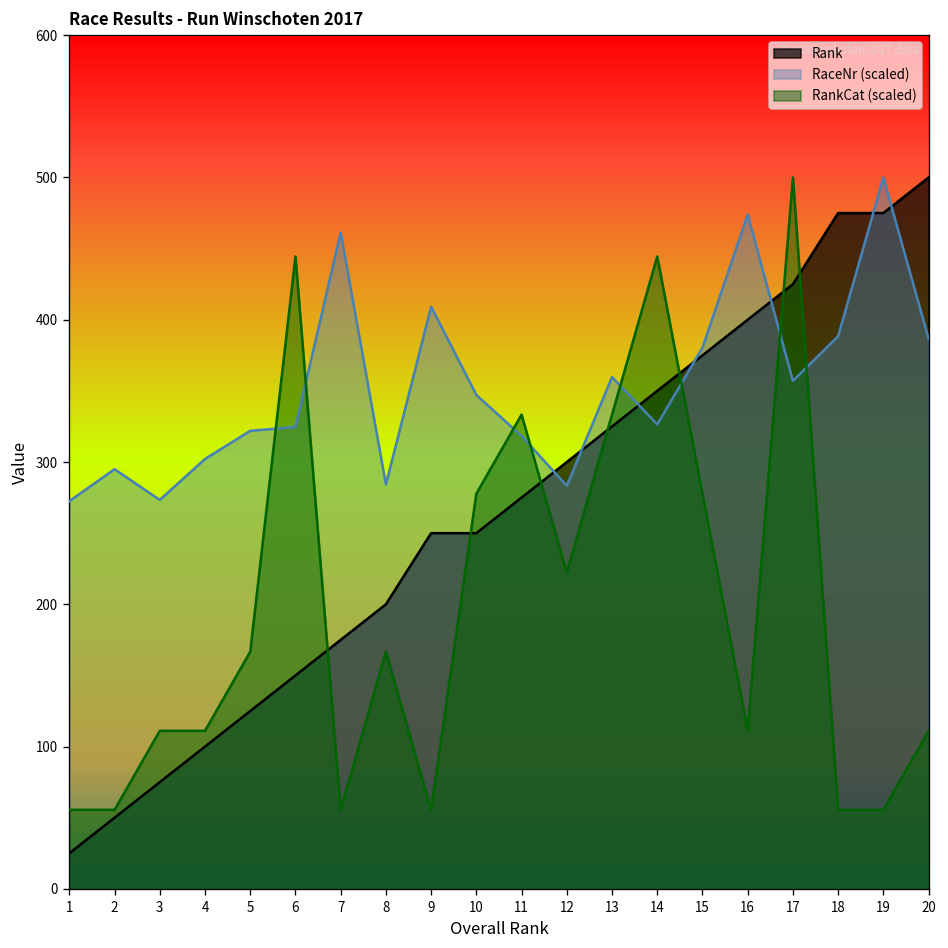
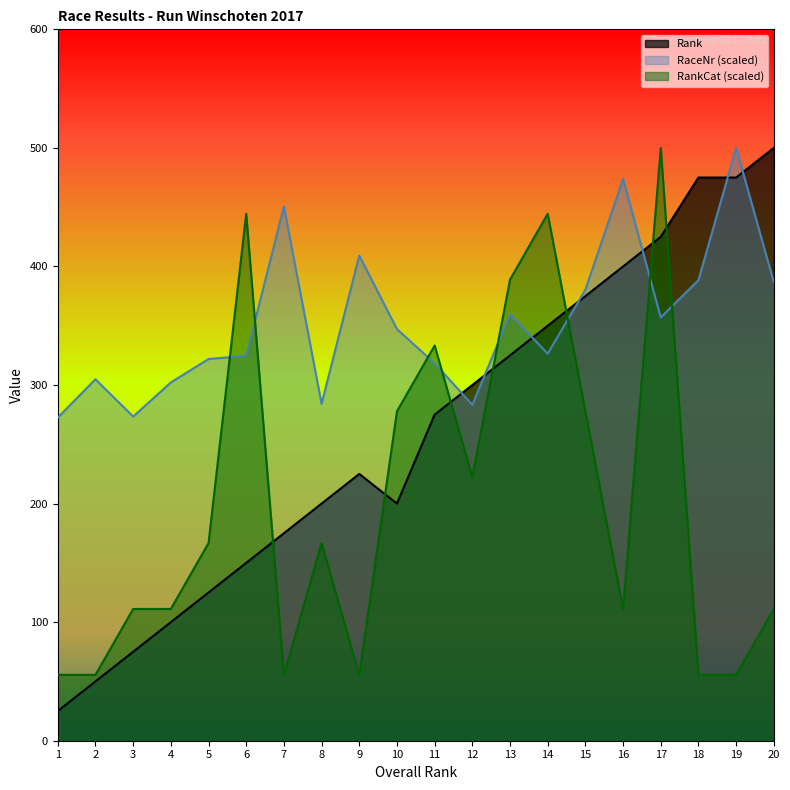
RaceNr (scaled), 2: 295 -> 305
RaceNr (scaled), 7: 461 -> 451
Rank, 9: 250 -> 225
Rank, 10: 250 -> 200
RankCat (scaled), 13: 333 -> 389
